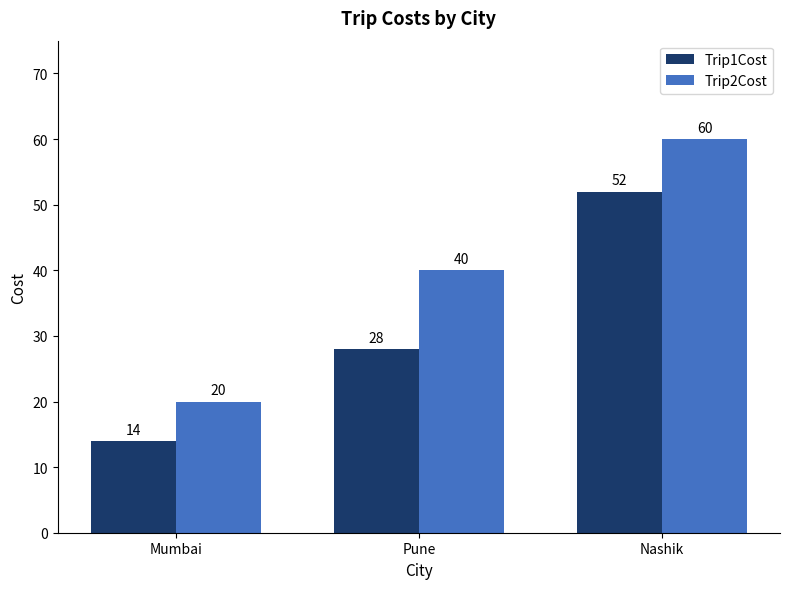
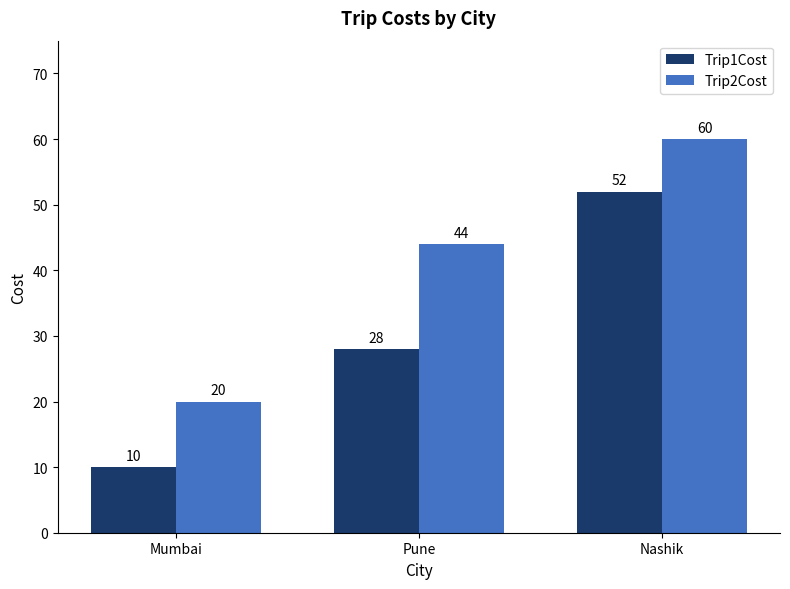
Trip1Cost, Mumbai: 14 -> 10
Trip2Cost, Pune: 40 -> 44
